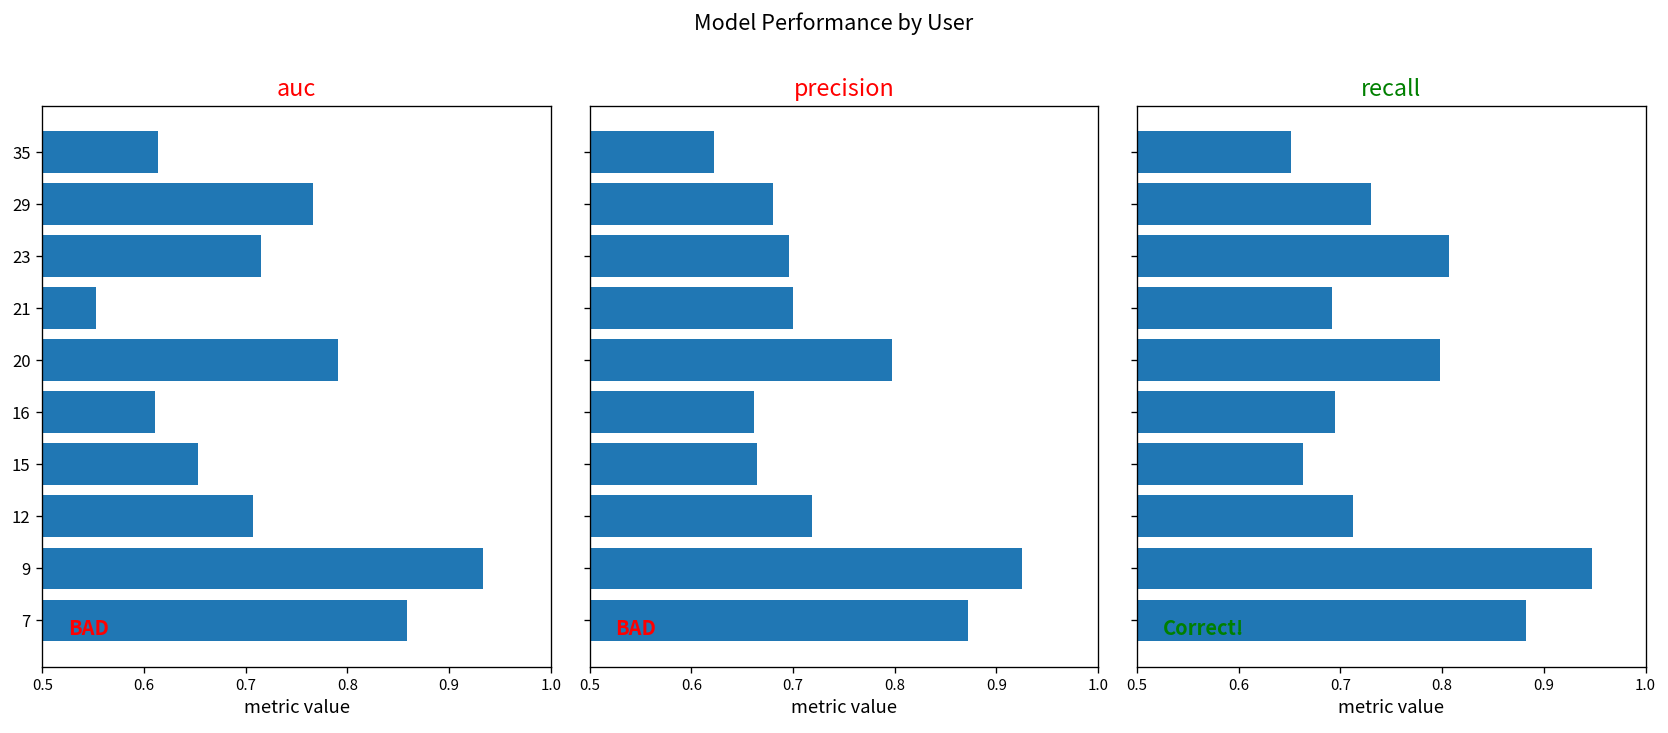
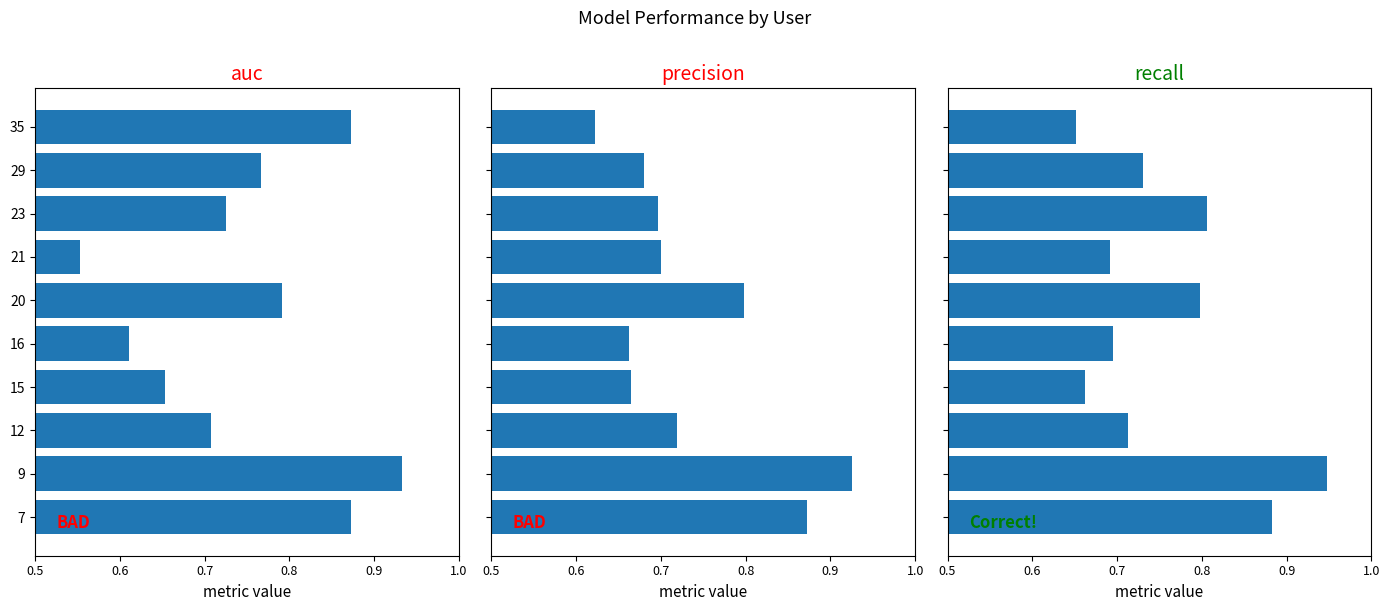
auc, 35: 0.61 -> 0.87
auc, 23: 0.715 -> 0.725
auc, 7: 0.86 -> 0.87
